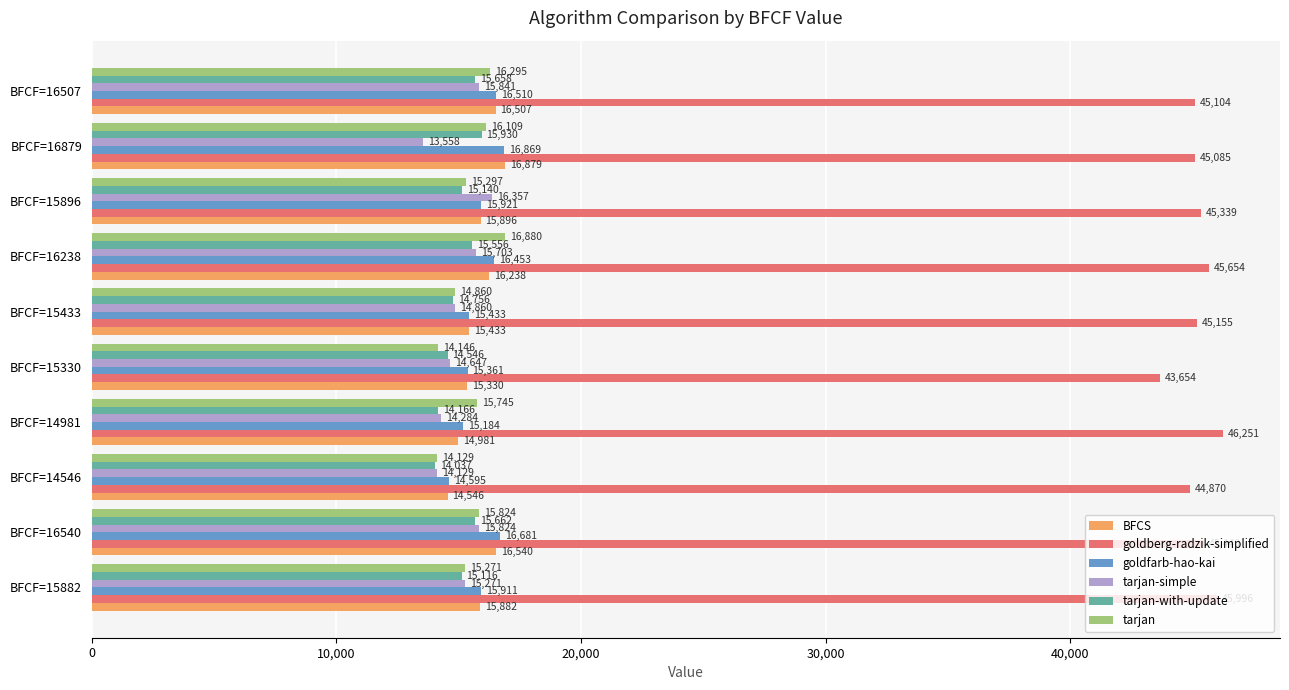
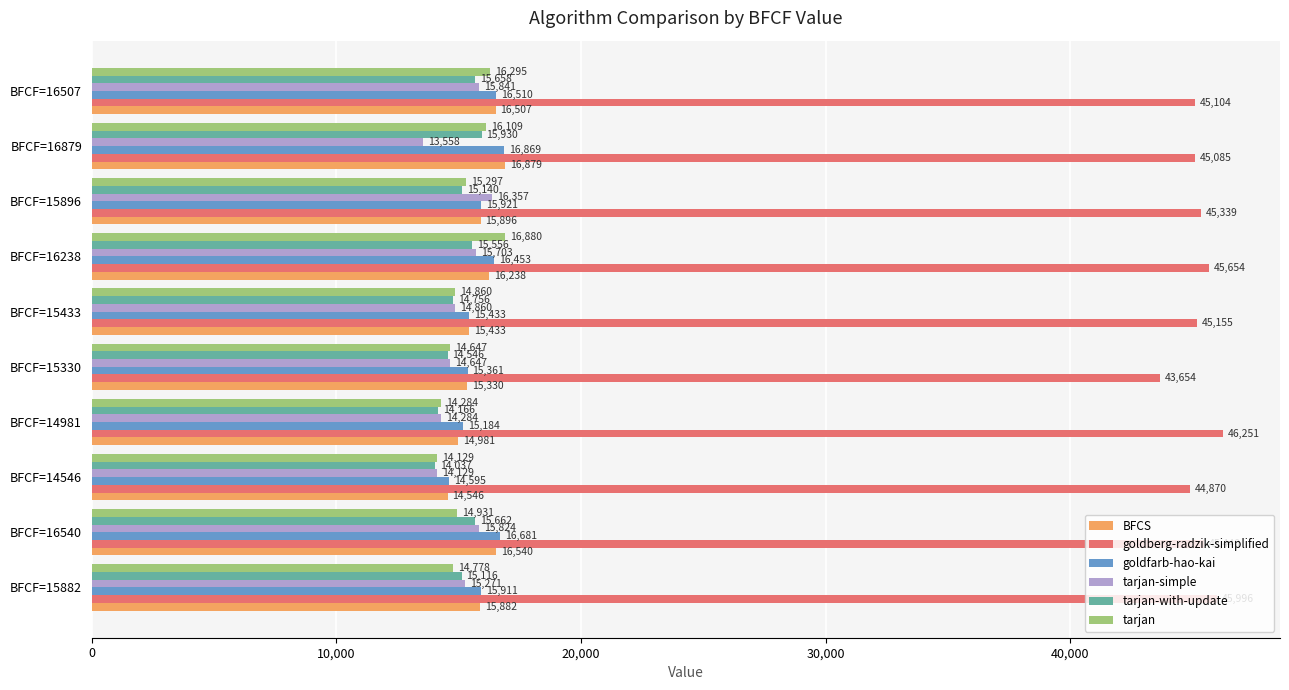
tarjan, BFCF=15330: 14,146 -> 14,647
tarjan, BFCF=14981: 15,745 -> 14,284
tarjan, BFCF=16540: 15,824 -> 14,931
tarjan, BFCF=15882: 15,271 -> 14,778
